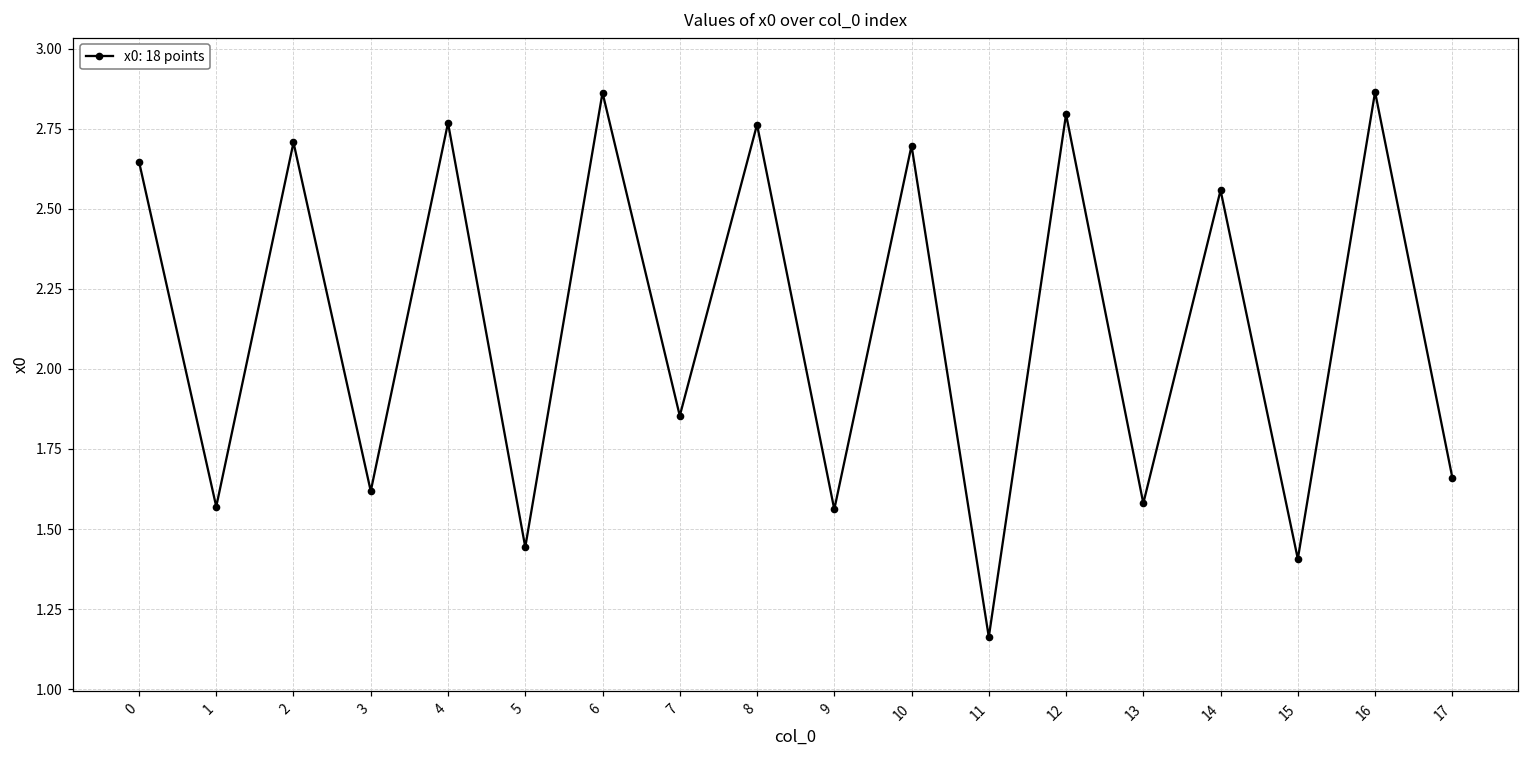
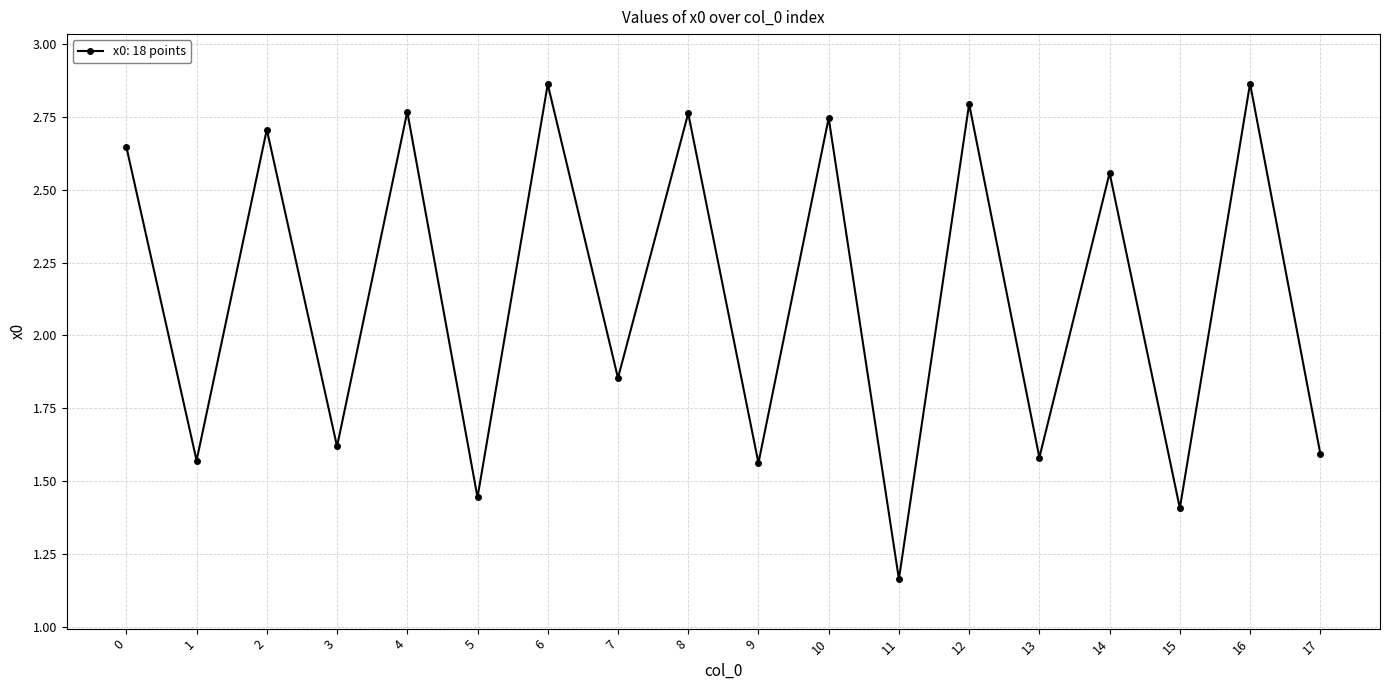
10: 2.70 -> 2.75
17: 1.66 -> 1.59
